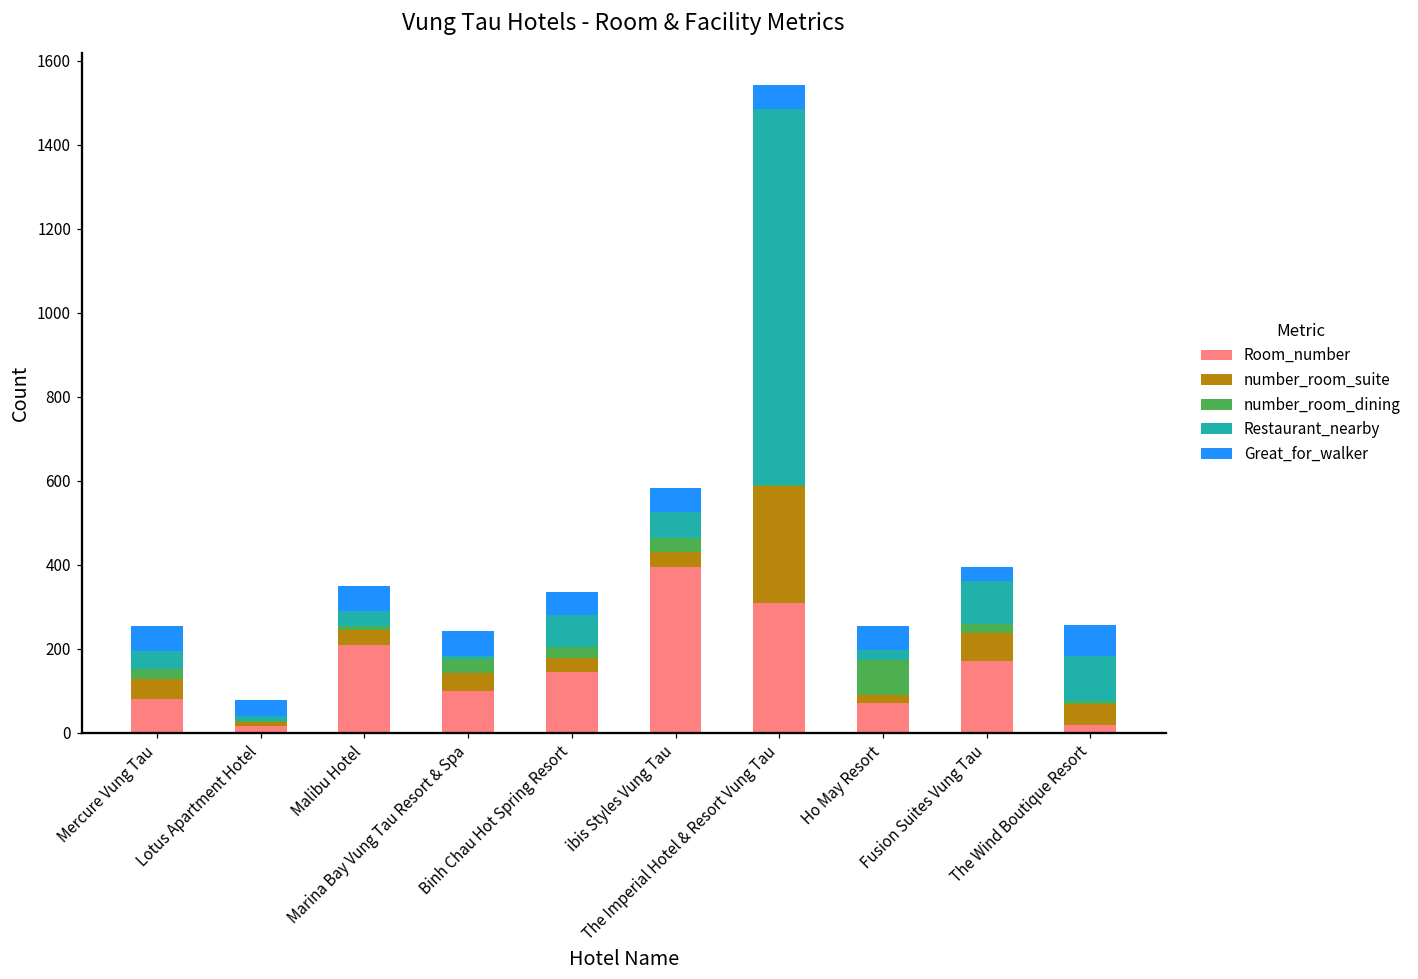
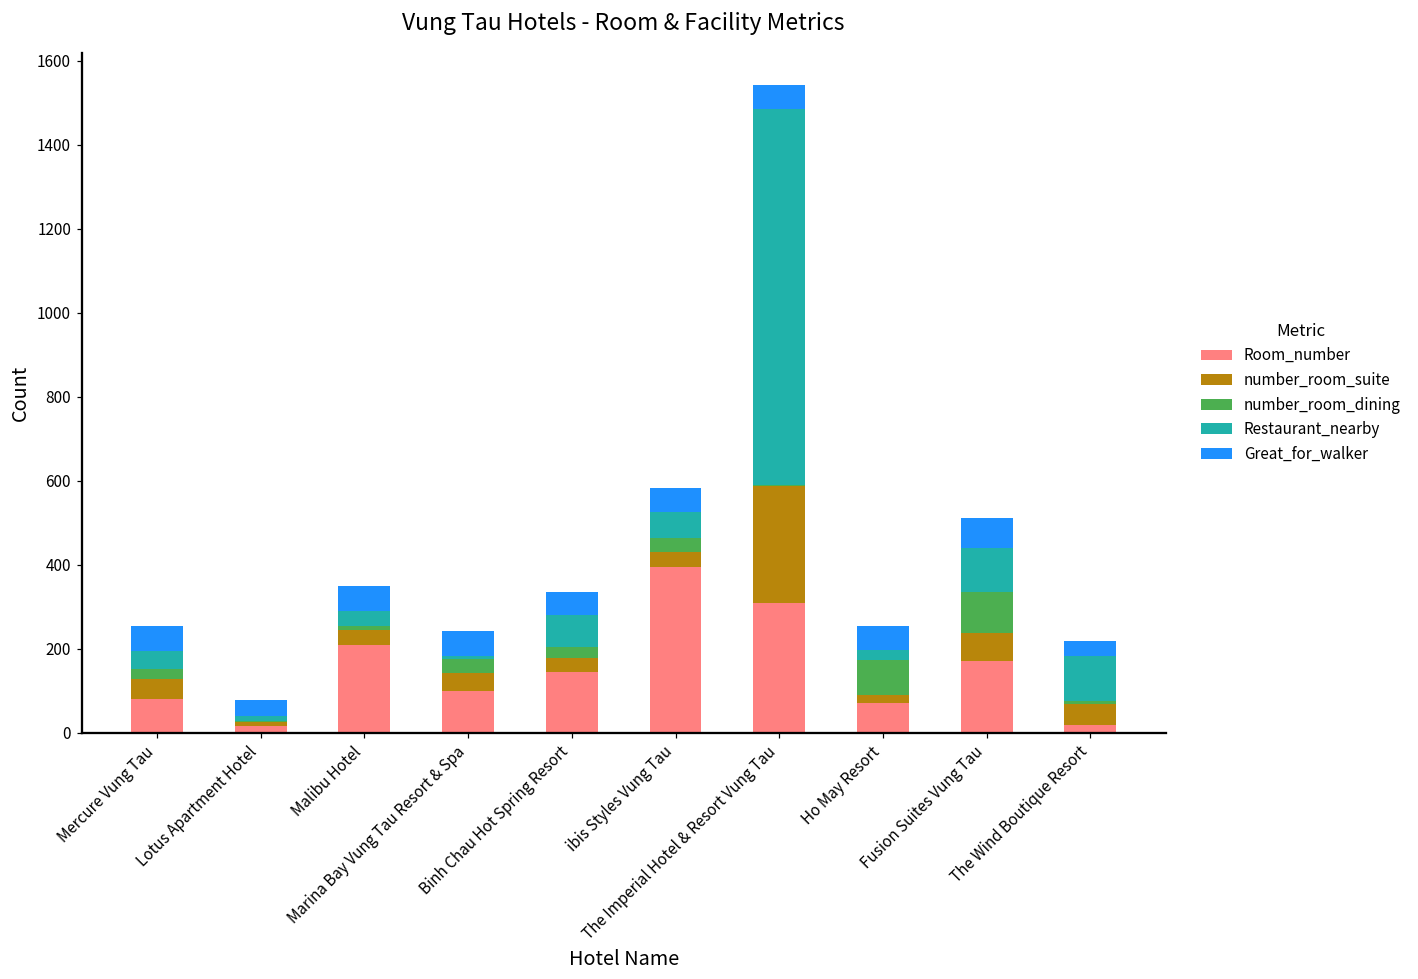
number_room_dining, Fusion Suites Vung Tau: 20 -> 100
Great_for_walker, Fusion Suites Vung Tau: 30 -> 70
Great_for_walker, The Wind Boutique Resort: 70 -> 40
